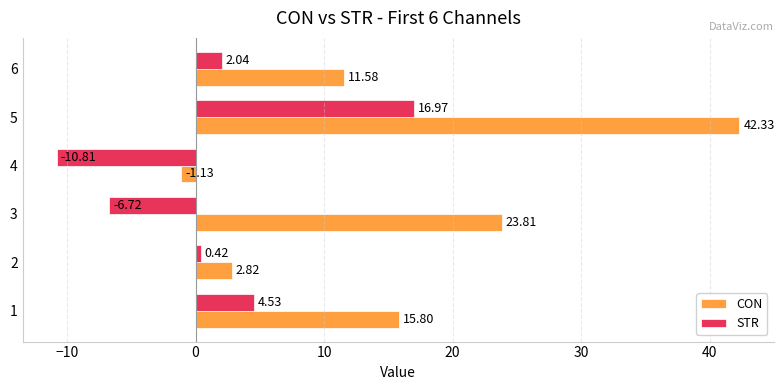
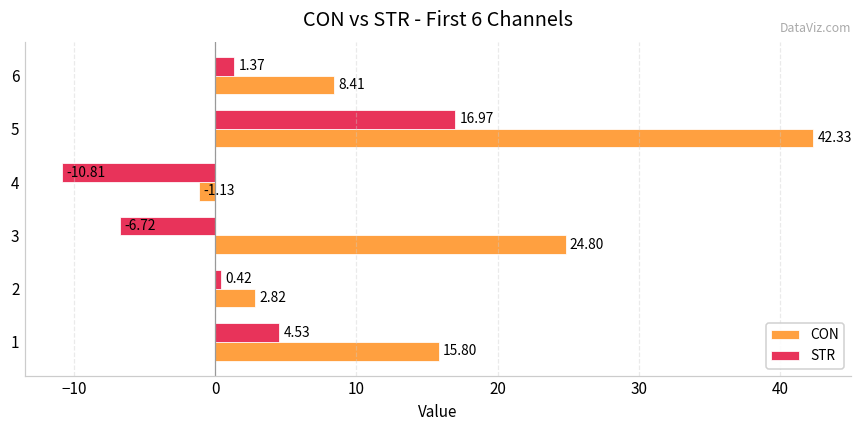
STR, 6: 2.04 -> 1.37
CON, 6: 11.58 -> 8.41
CON, 3: 23.81 -> 24.80
